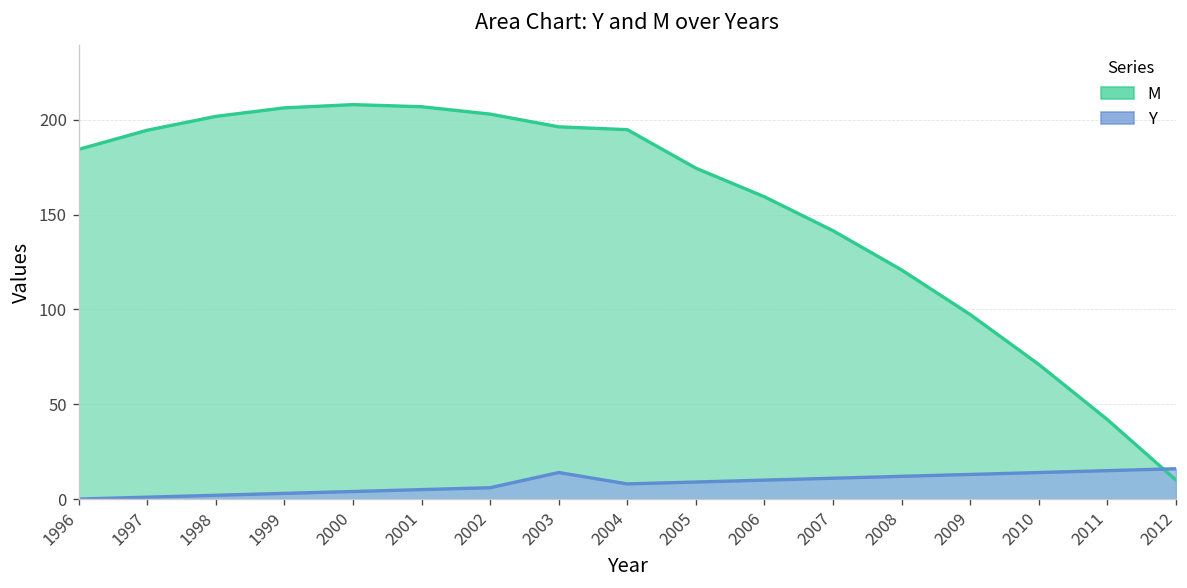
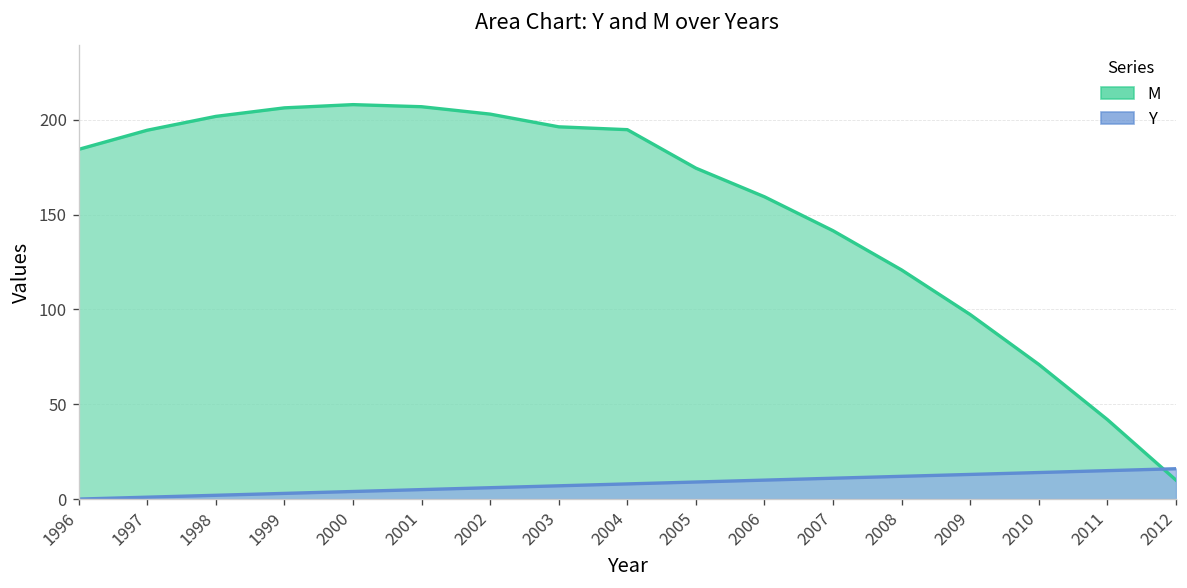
Y, 2003: 14 -> 7
